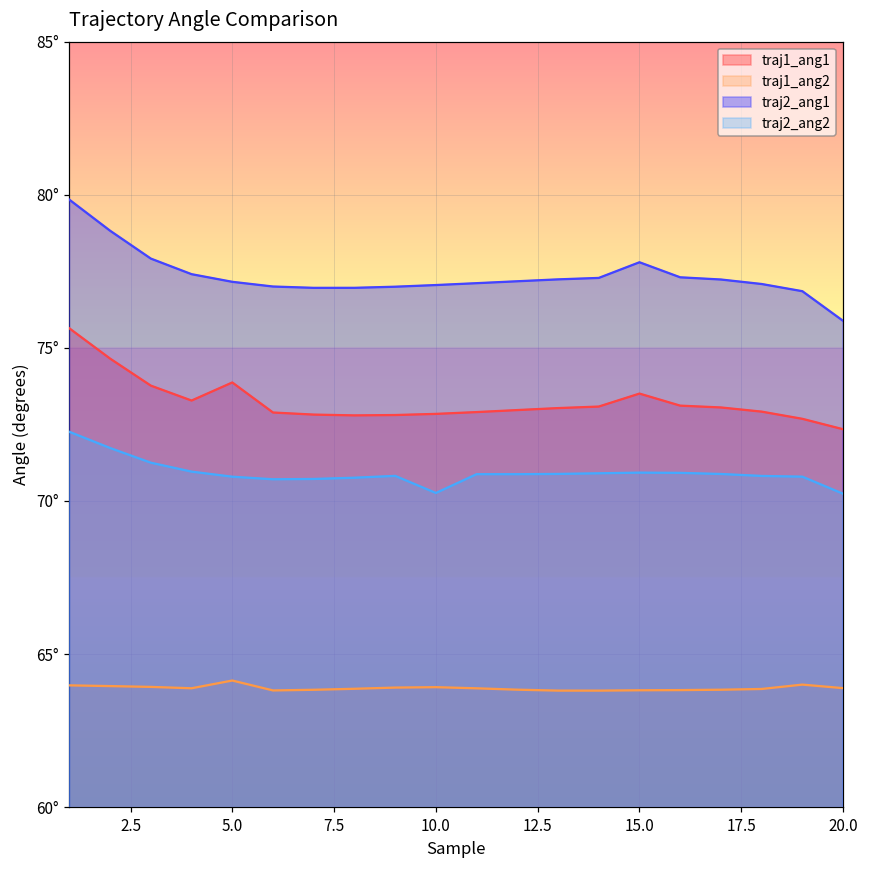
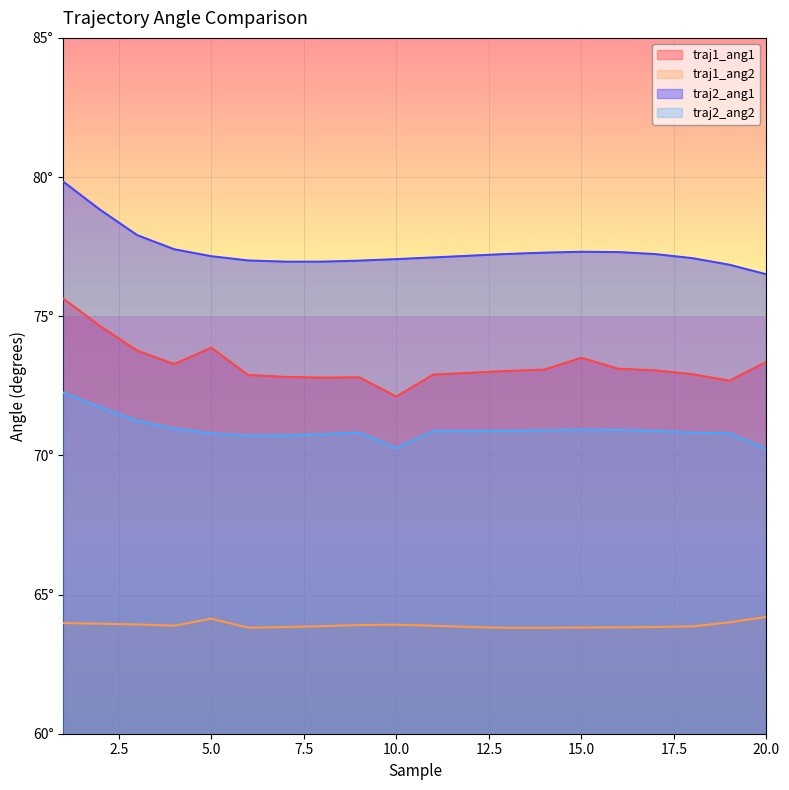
traj1_ang1, 10.0: 72.8° -> 72.1°
traj2_ang1, 15.0: 77.8° -> 77.3°
traj1_ang1, 20.0: 72.3° -> 73.4°
traj1_ang2, 20.0: 63.9° -> 64.2°
traj2_ang1, 20.0: 75.9° -> 76.5°
